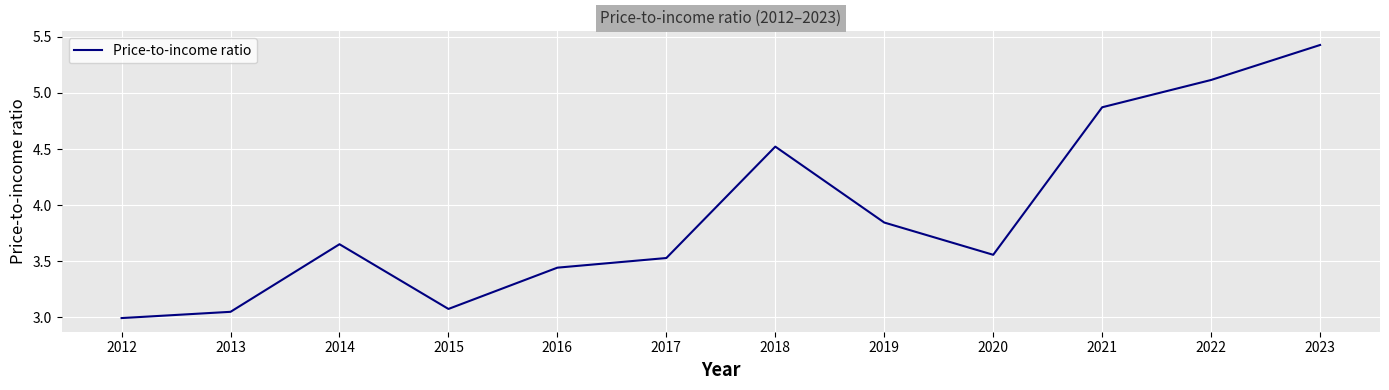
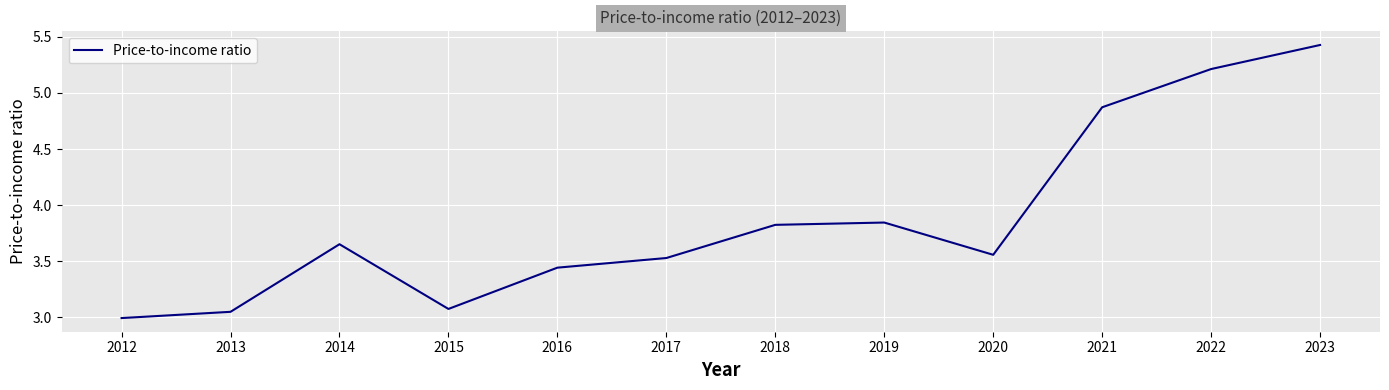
2018: 4.52 -> 3.82
2022: 5.12 -> 5.21
